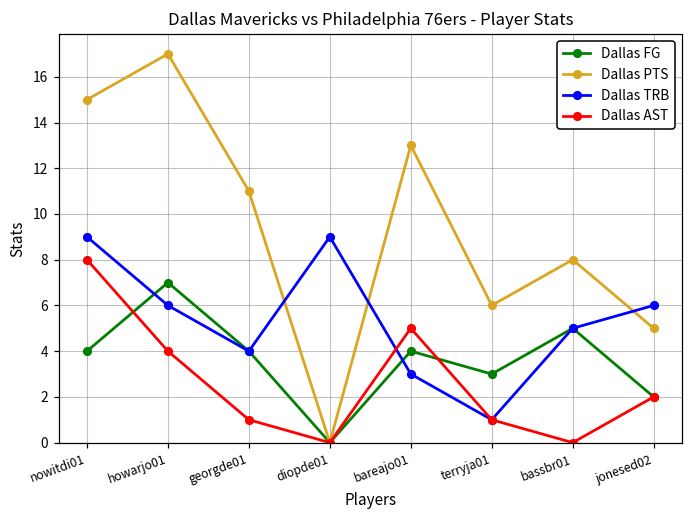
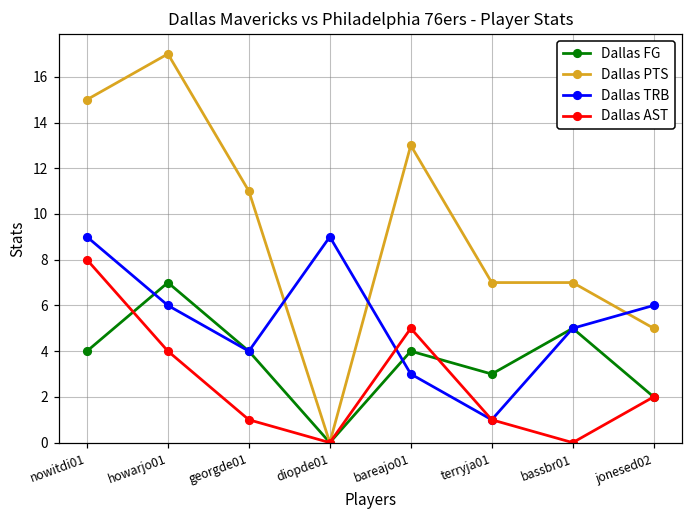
Dallas PTS, terryja01: 6 -> 7
Dallas PTS, bassbr01: 8 -> 7
